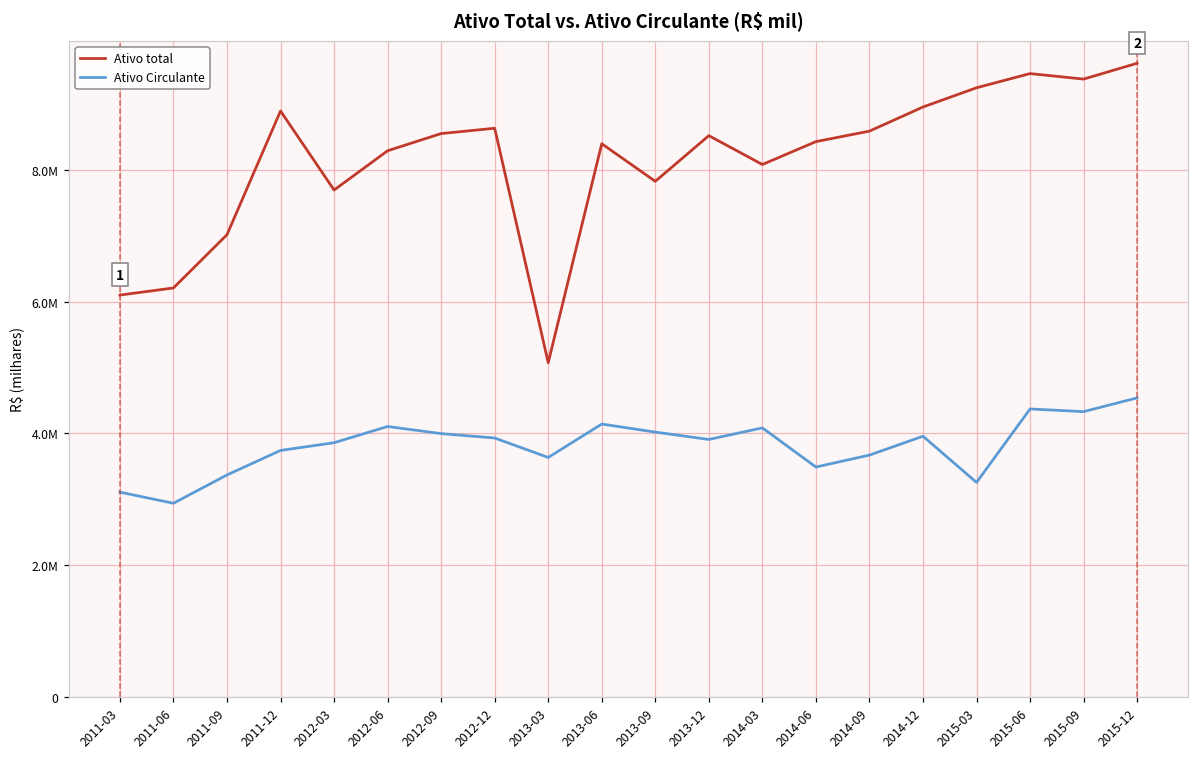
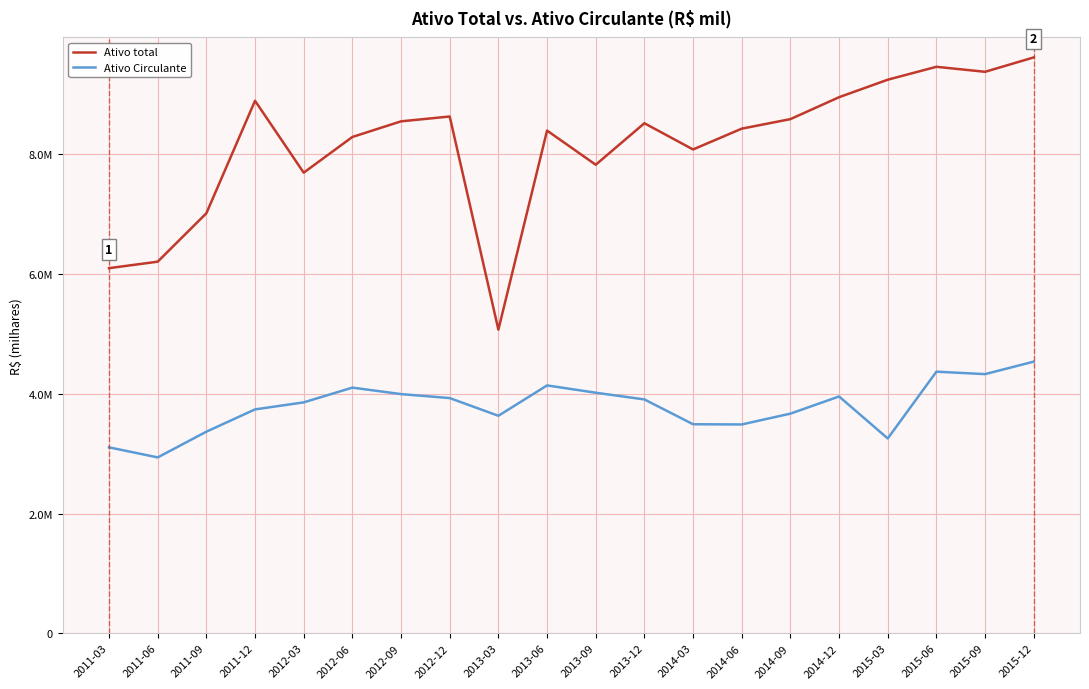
Ativo Circulante, 2014-03: 4100000 -> 3500000
